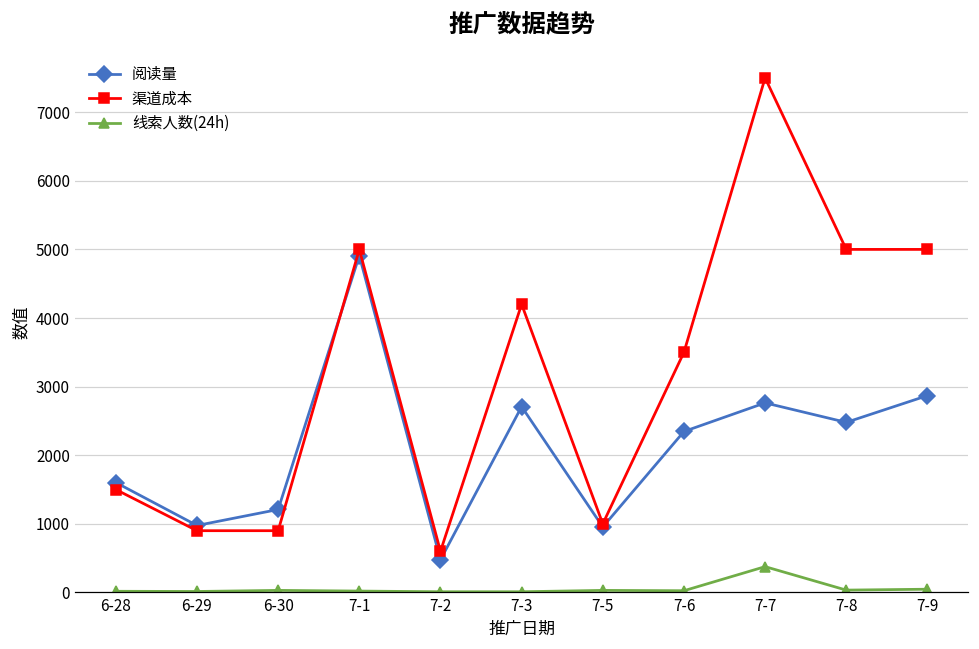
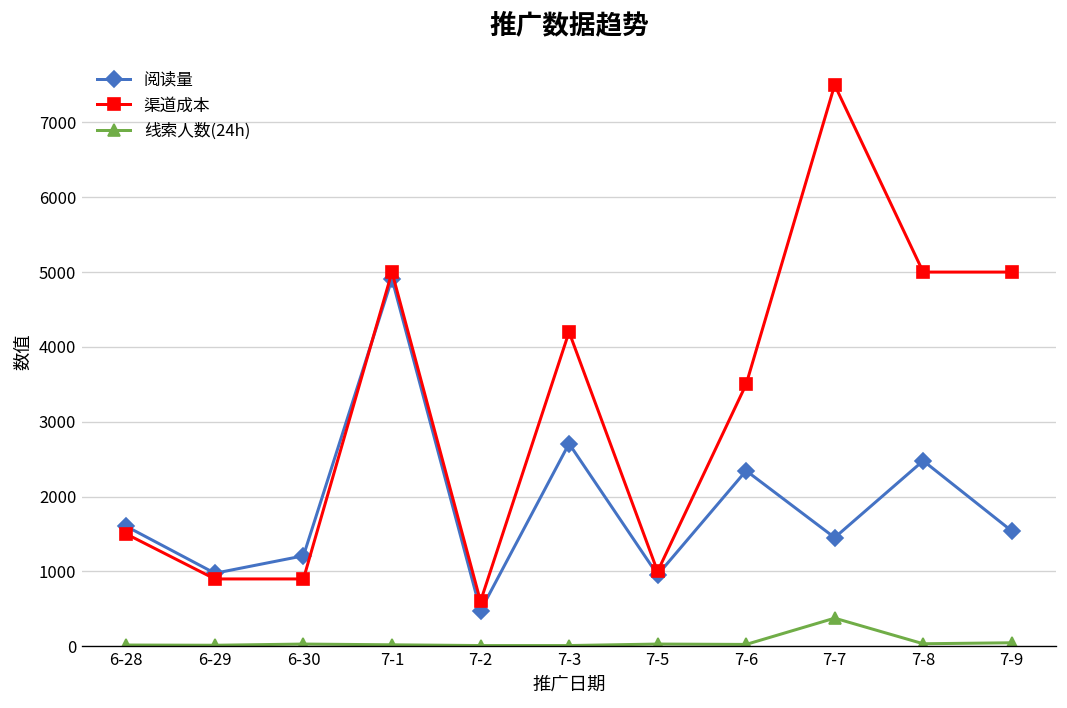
阅读量, 7-7: 2800 -> 1500
阅读量, 7-9: 2900 -> 1500
